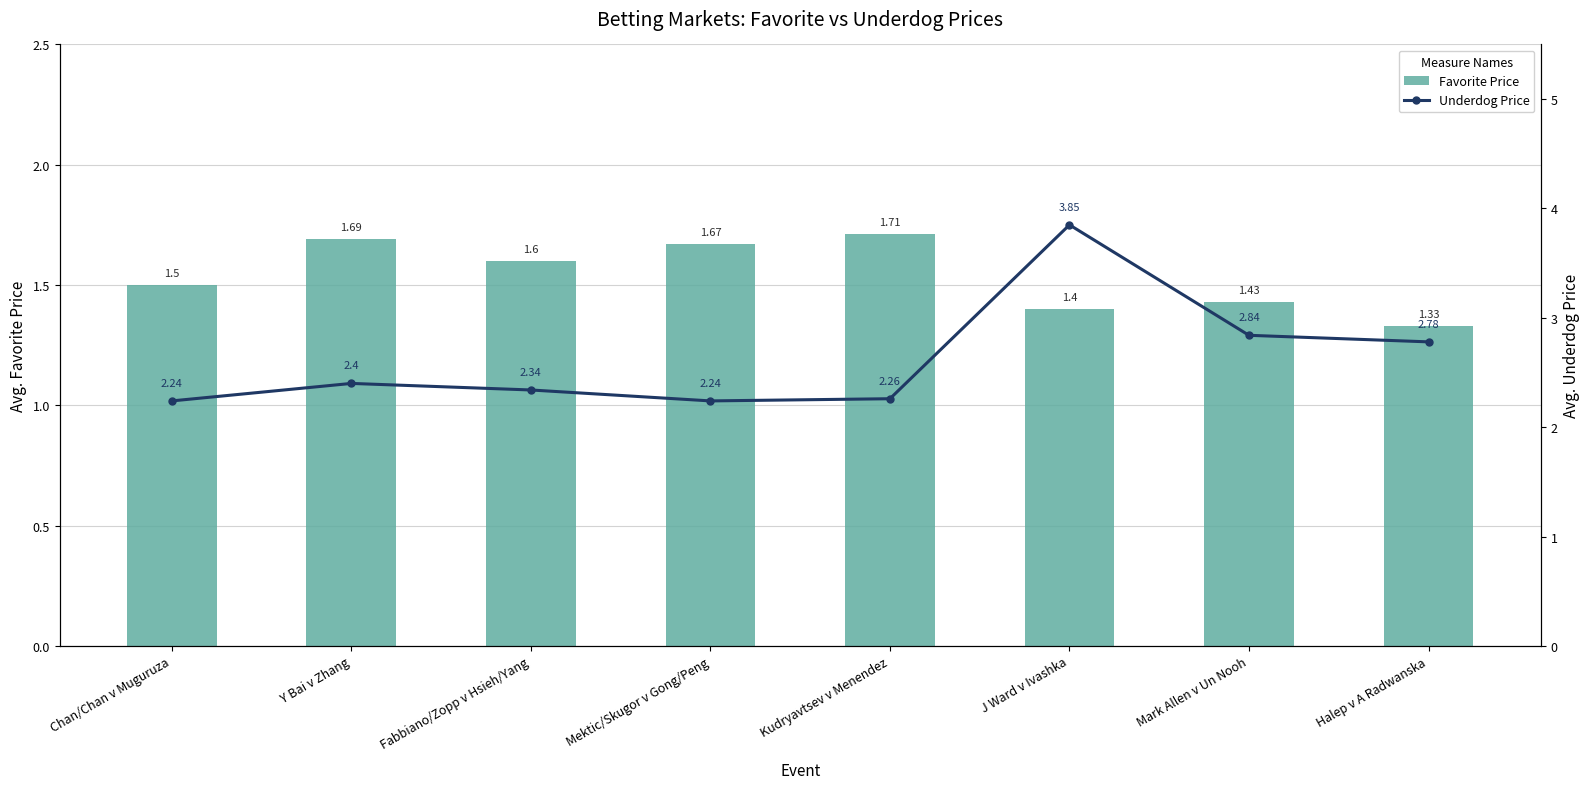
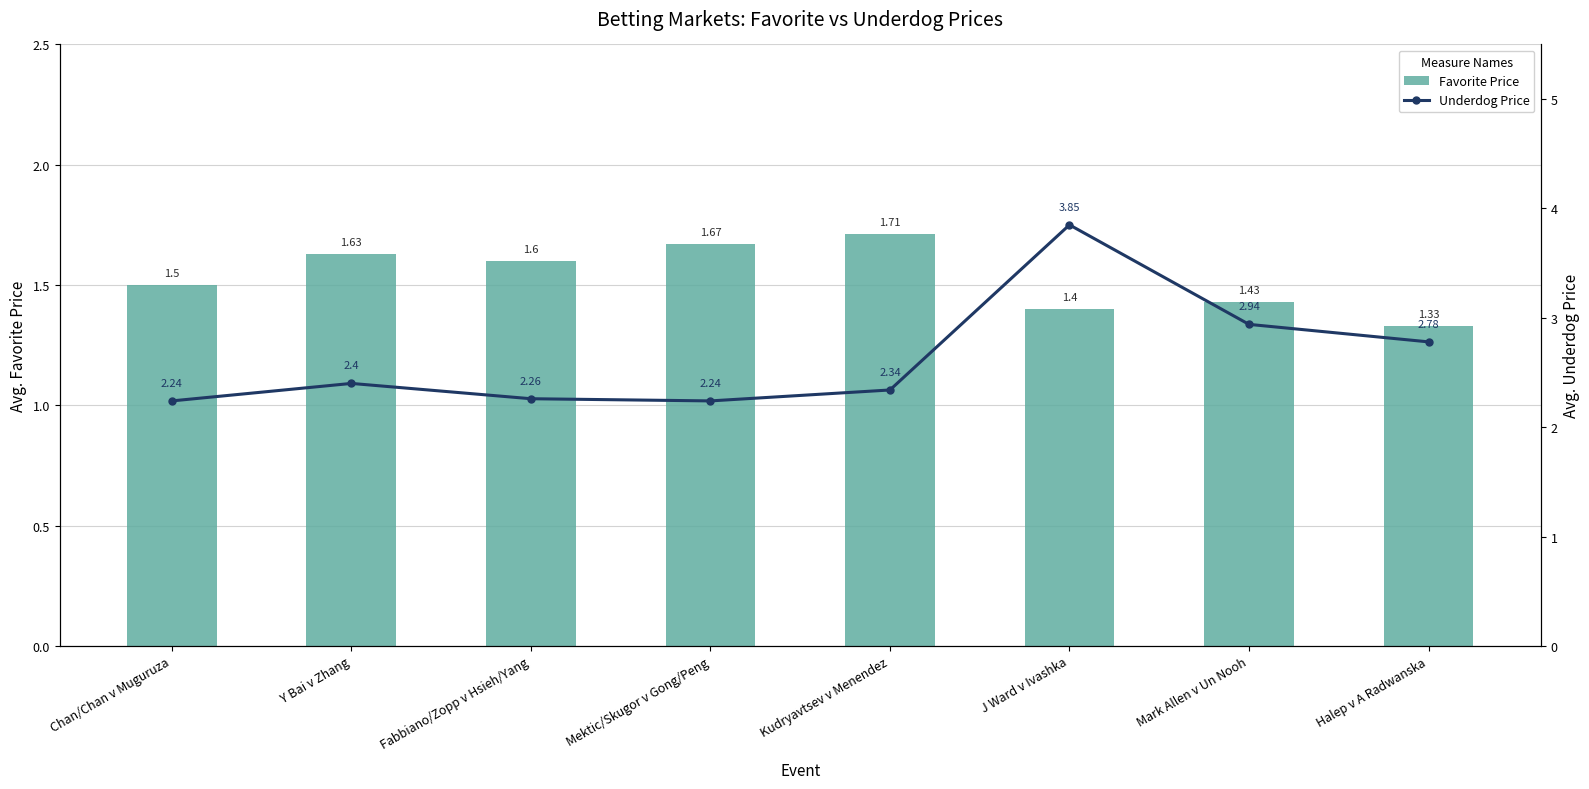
Favorite Price, Y Bai v Zhang: 1.69 -> 1.63
Underdog Price, Fabbiano/Zopp v Hsieh/Yang: 2.34 -> 2.26
Underdog Price, Kudryavtsev v Menendez: 2.26 -> 2.34
Underdog Price, Mark Allen v Un Nooh: 2.84 -> 2.94
